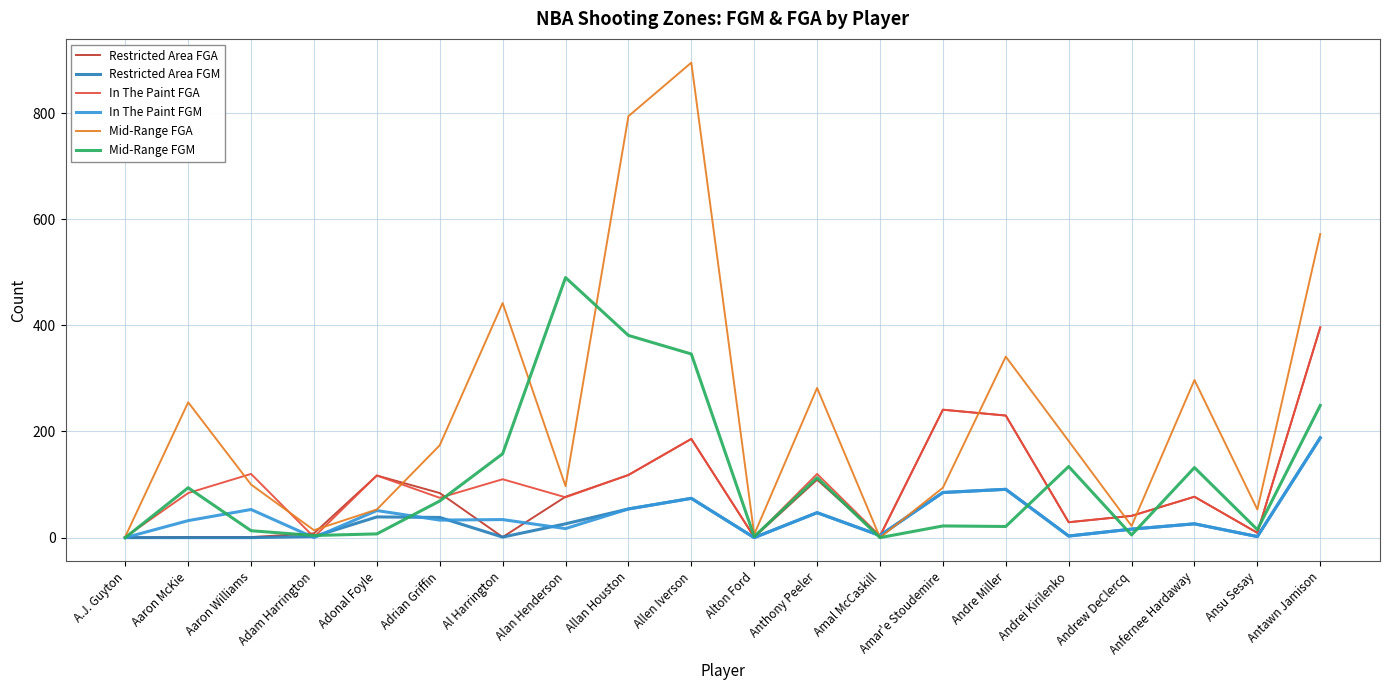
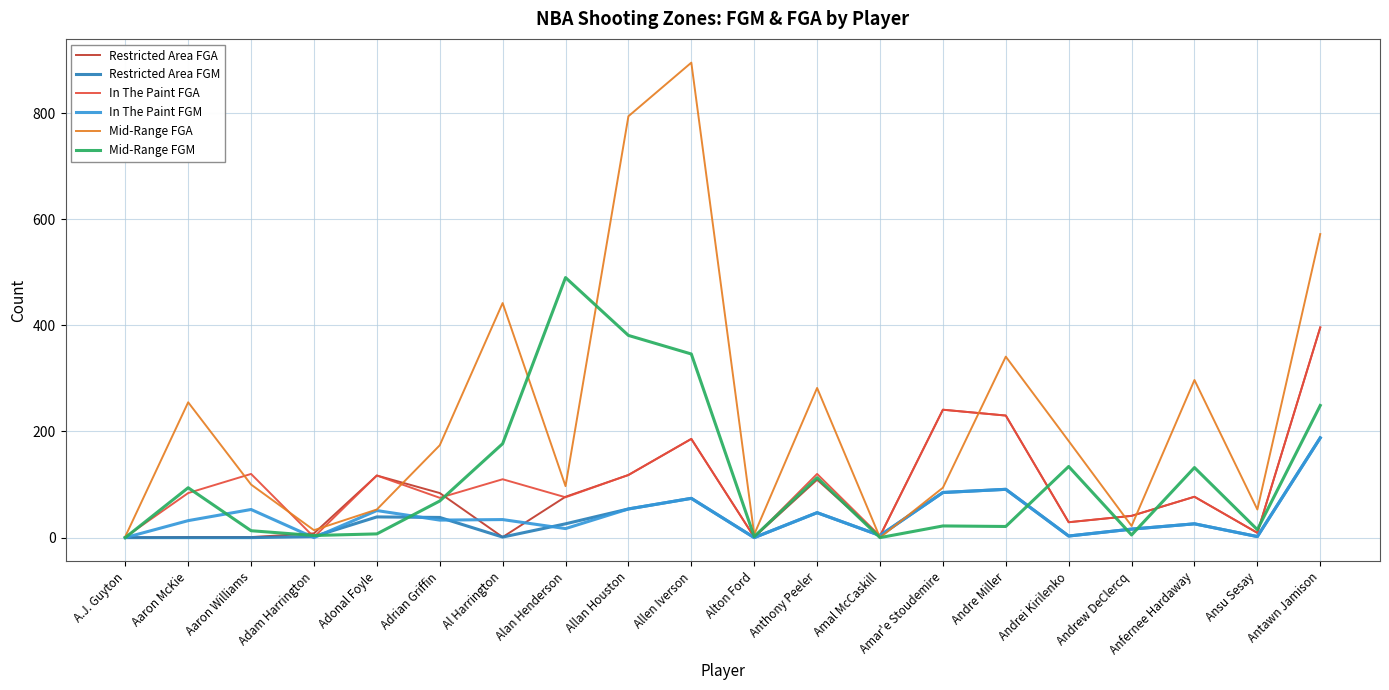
Mid-Range FGM, Al Harrington: 160 -> 180
